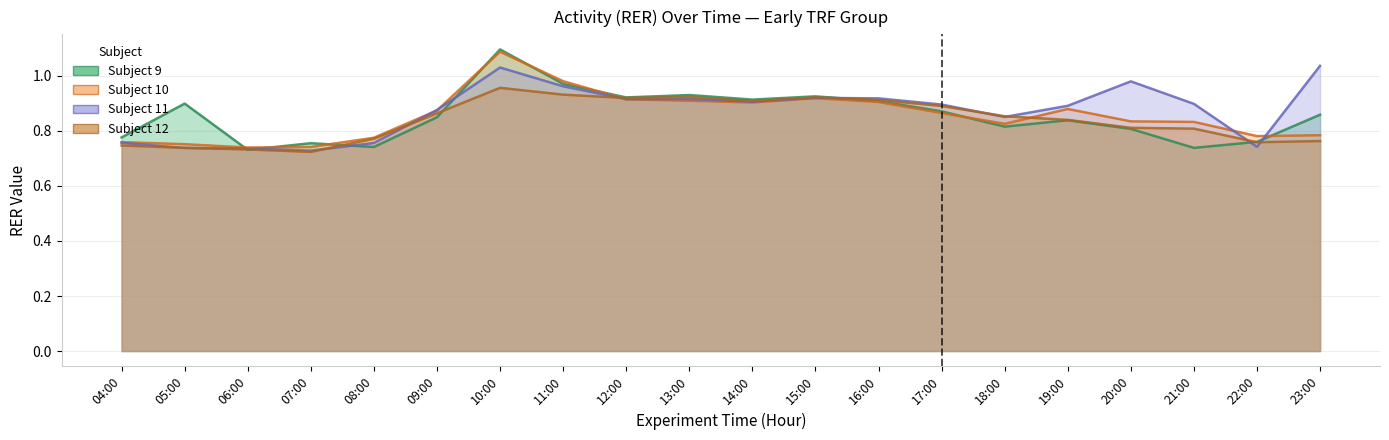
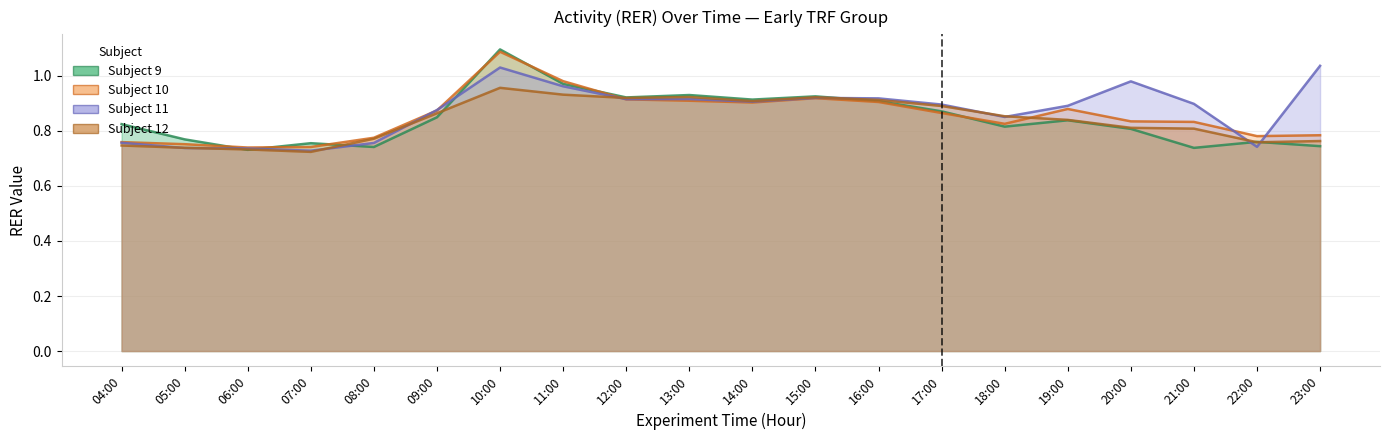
Subject 9, 04:00: 0.78 -> 0.82
Subject 9, 05:00: 0.90 -> 0.77
Subject 9, 23:00: 0.86 -> 0.74
